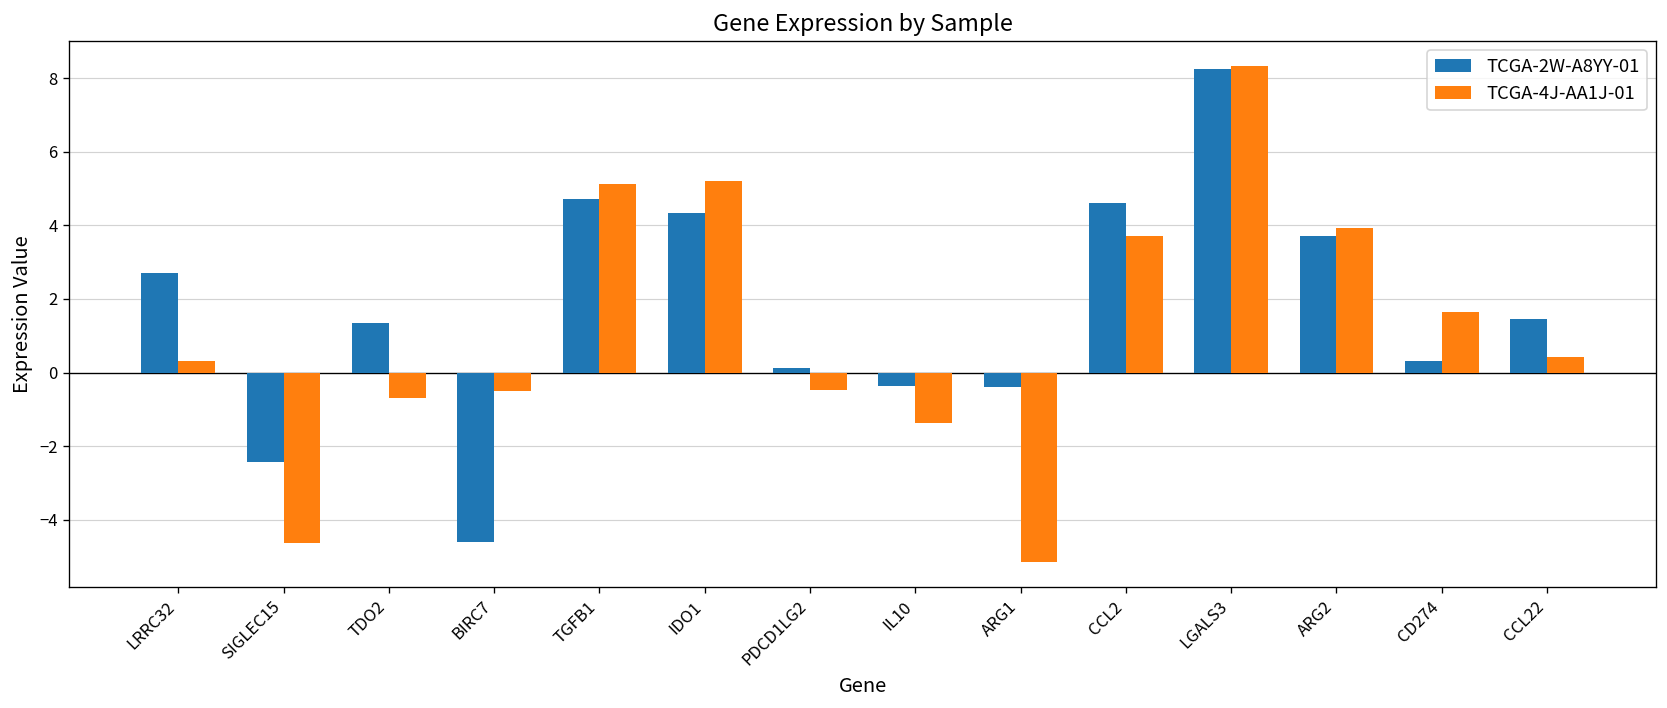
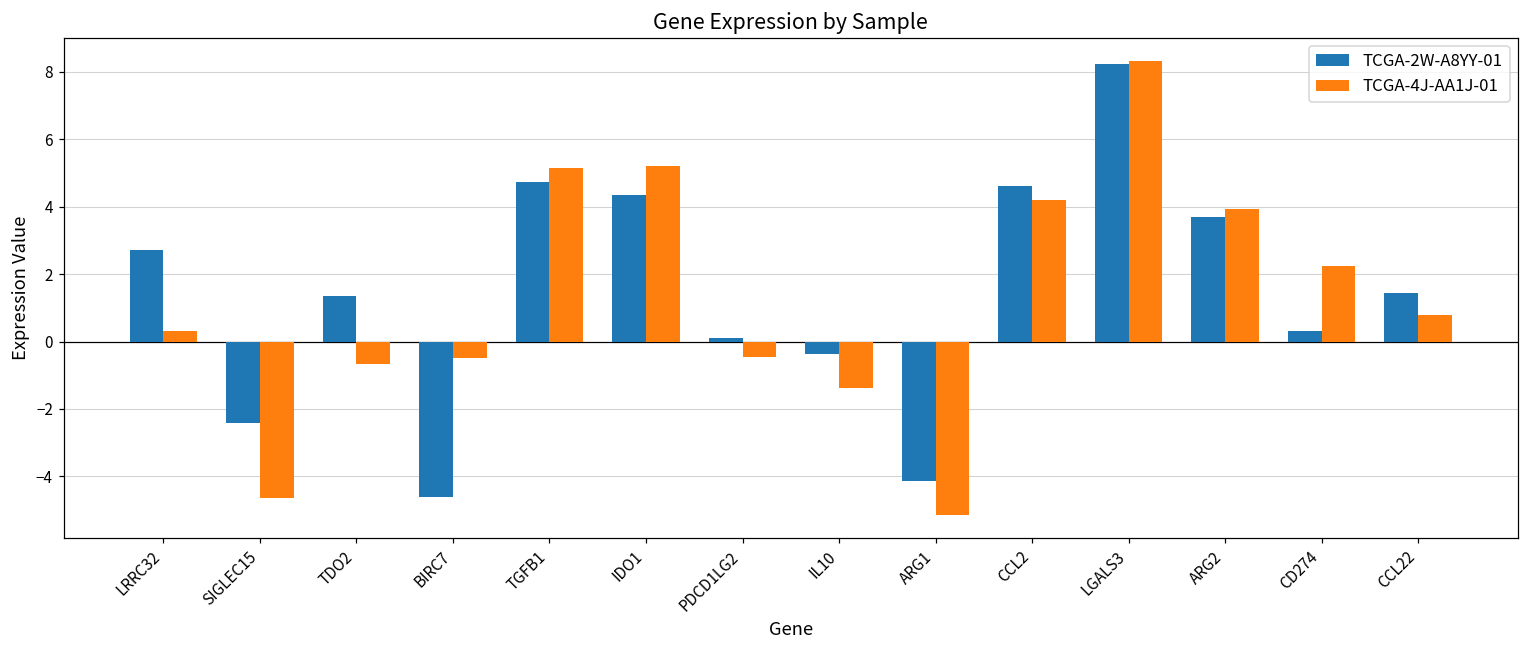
TCGA-2W-A8YY-01, ARG1: -0.4 -> -4.1
TCGA-4J-AA1J-01, CCL2: 3.7 -> 4.2
TCGA-4J-AA1J-01, CD274: 1.6 -> 2.3
TCGA-4J-AA1J-01, CCL22: 0.4 -> 0.8
